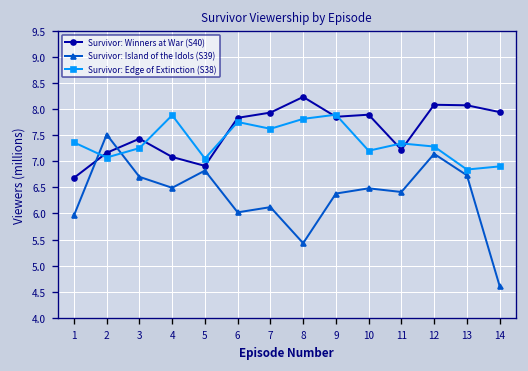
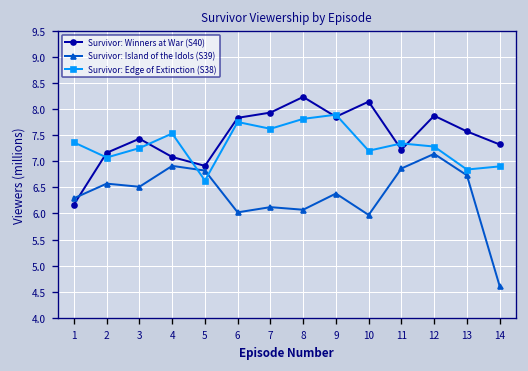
Survivor: Winners at War (S40), 1: 6.7 -> 6.2
Survivor: Island of the Idols (S39), 1: 6.0 -> 6.3
Survivor: Island of the Idols (S39), 2: 7.5 -> 6.6
Survivor: Island of the Idols (S39), 3: 6.7 -> 6.5
Survivor: Island of the Idols (S39), 4: 6.5 -> 6.9
Survivor: Edge of Extinction (S38), 4: 7.9 -> 7.5
Survivor: Edge of Extinction (S38), 5: 7.1 -> 6.6
Survivor: Island of the Idols (S39), 8: 5.4 -> 6.1
Survivor: Winners at War (S40), 10: 7.9 -> 8.1
Survivor: Island of the Idols (S39), 10: 6.5 -> 6.0
Survivor: Island of the Idols (S39), 11: 6.4 -> 6.9
Survivor: Winners at War (S40), 12: 8.1 -> 7.9
Survivor: Winners at War (S40), 13: 8.1 -> 7.6
Survivor: Winners at War (S40), 14: 7.9 -> 7.3
